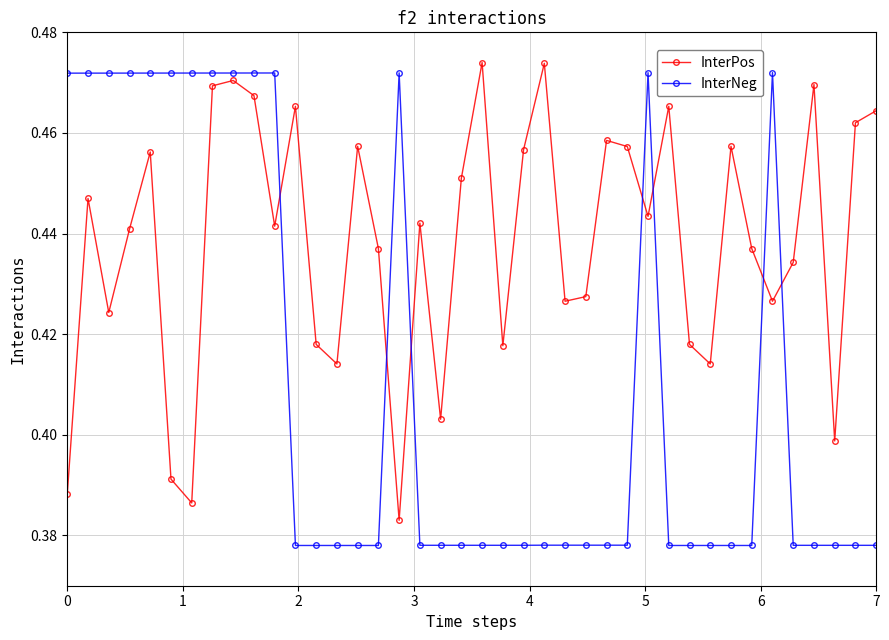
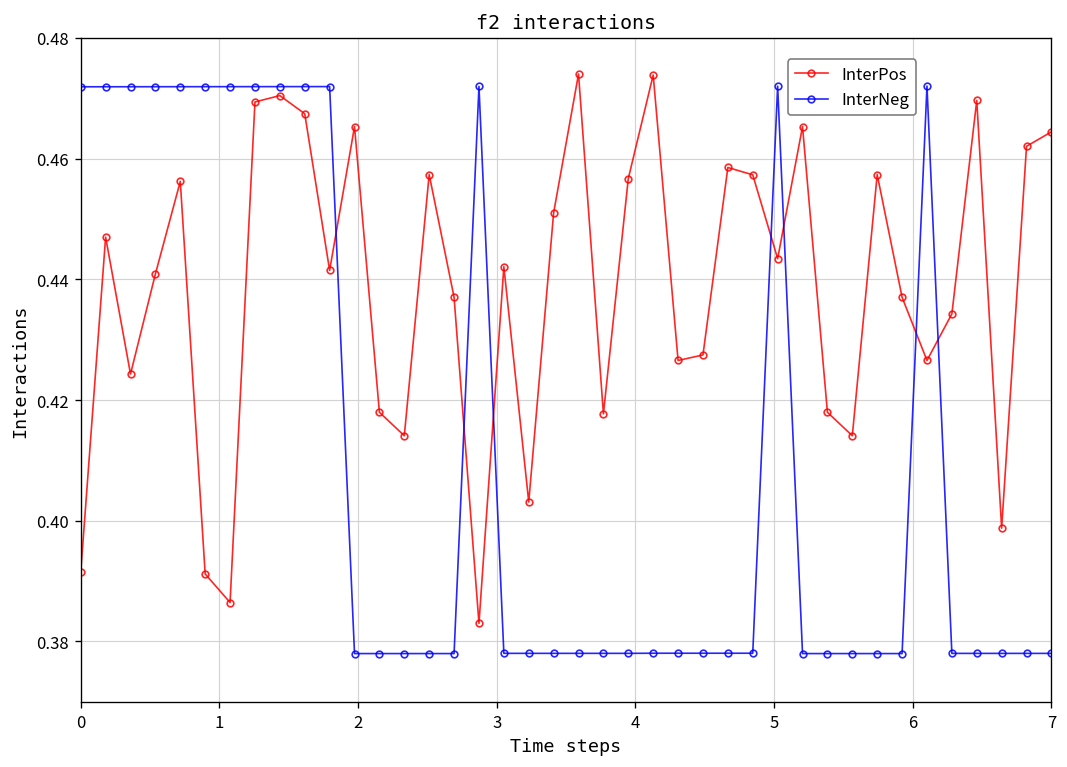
InterPos, 0: 0.388 -> 0.391
